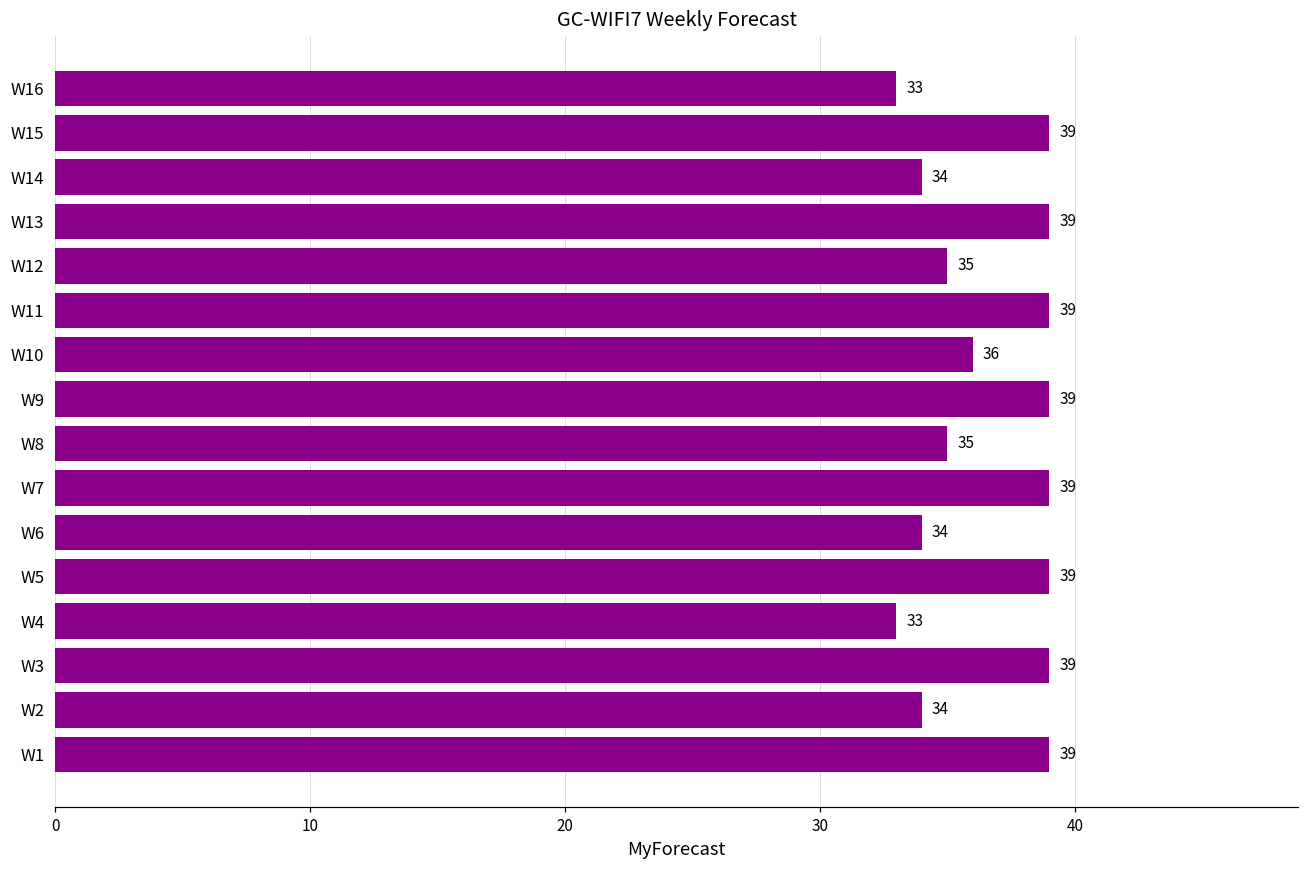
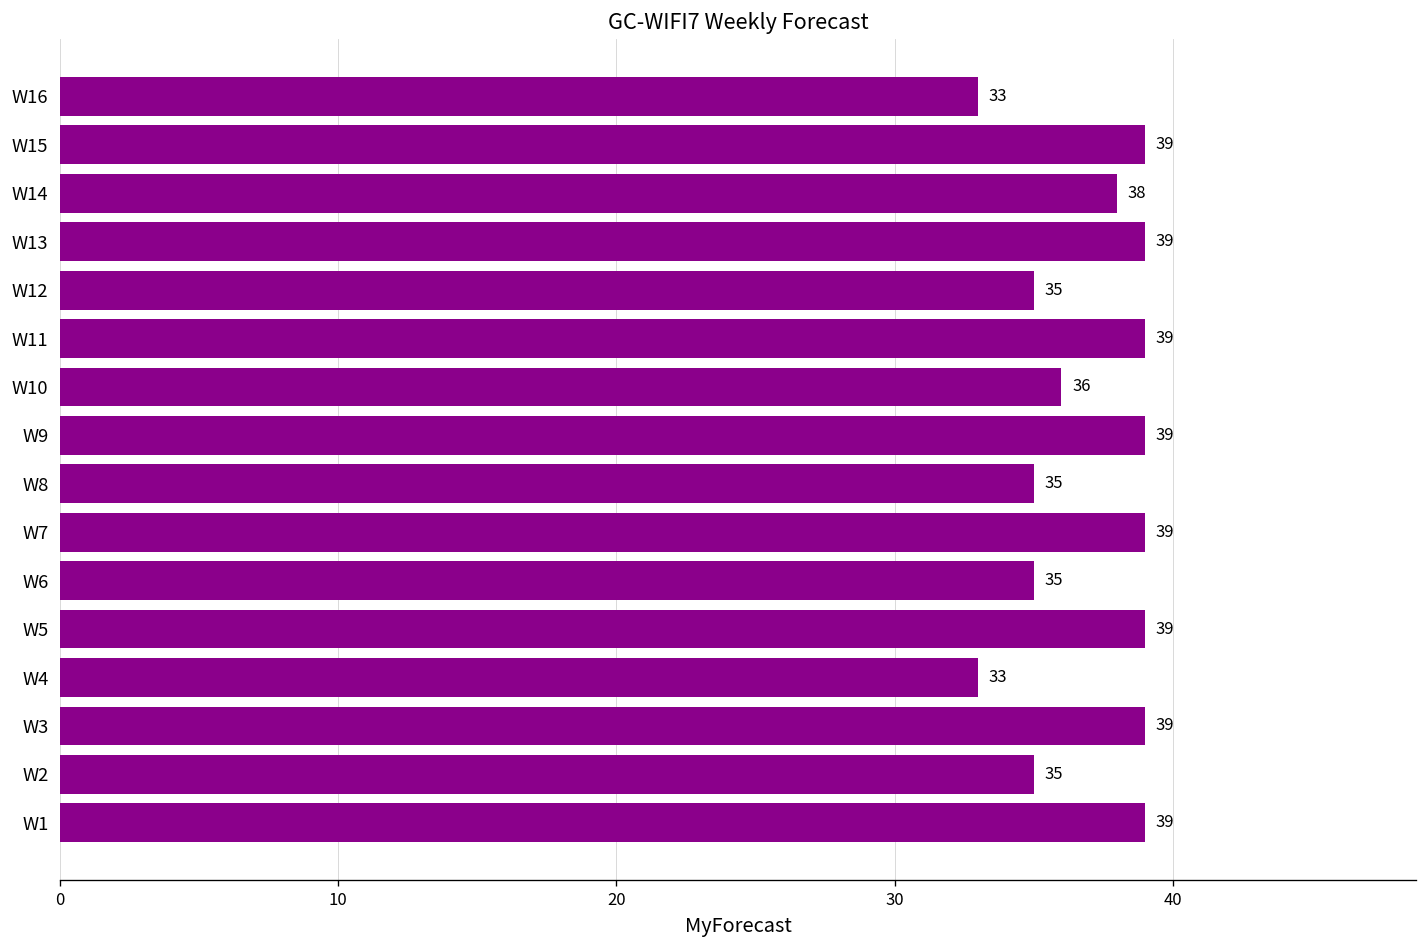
W14: 34 -> 38
W6: 34 -> 35
W2: 34 -> 35
